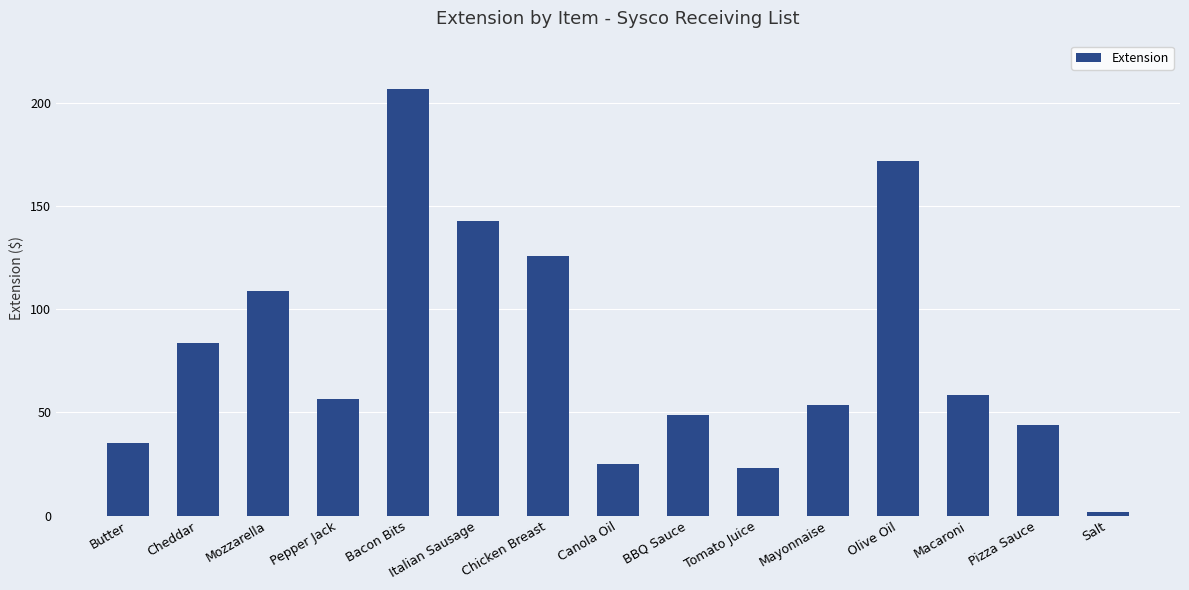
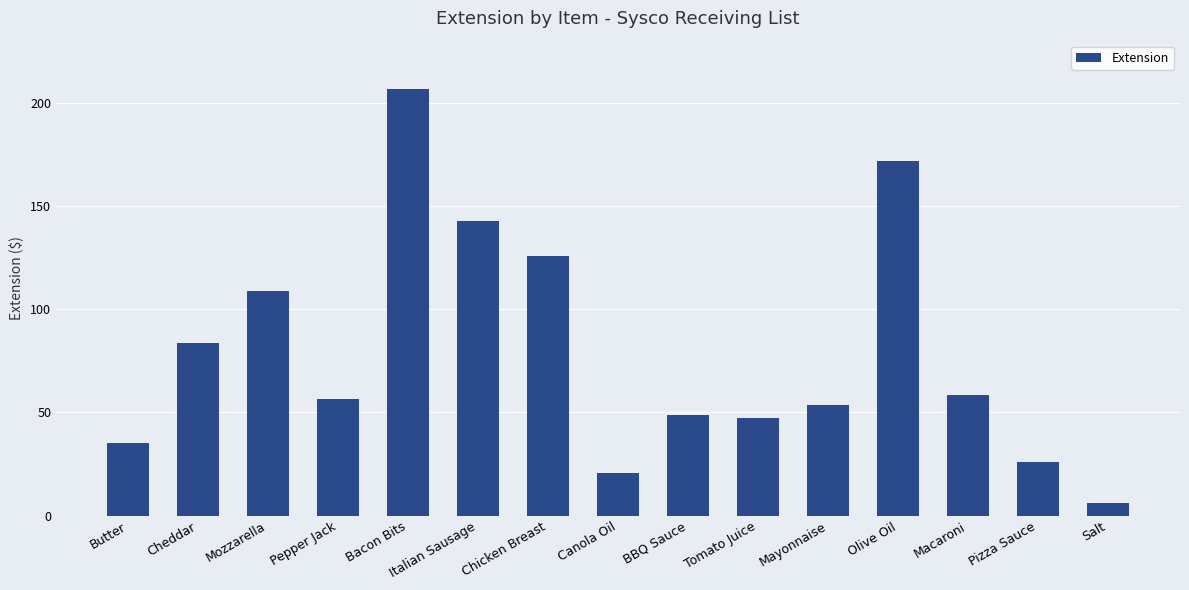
Canola Oil: 25 -> 21
Tomato Juice: 23 -> 47
Pizza Sauce: 44 -> 26
Salt: 2 -> 6
